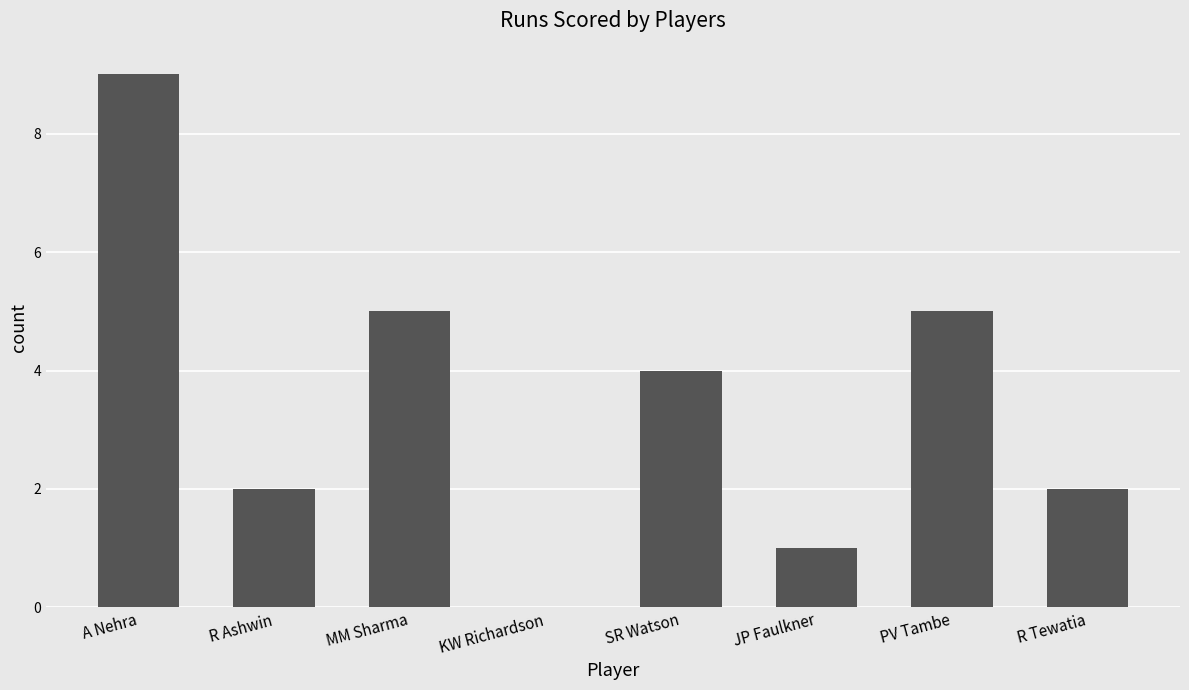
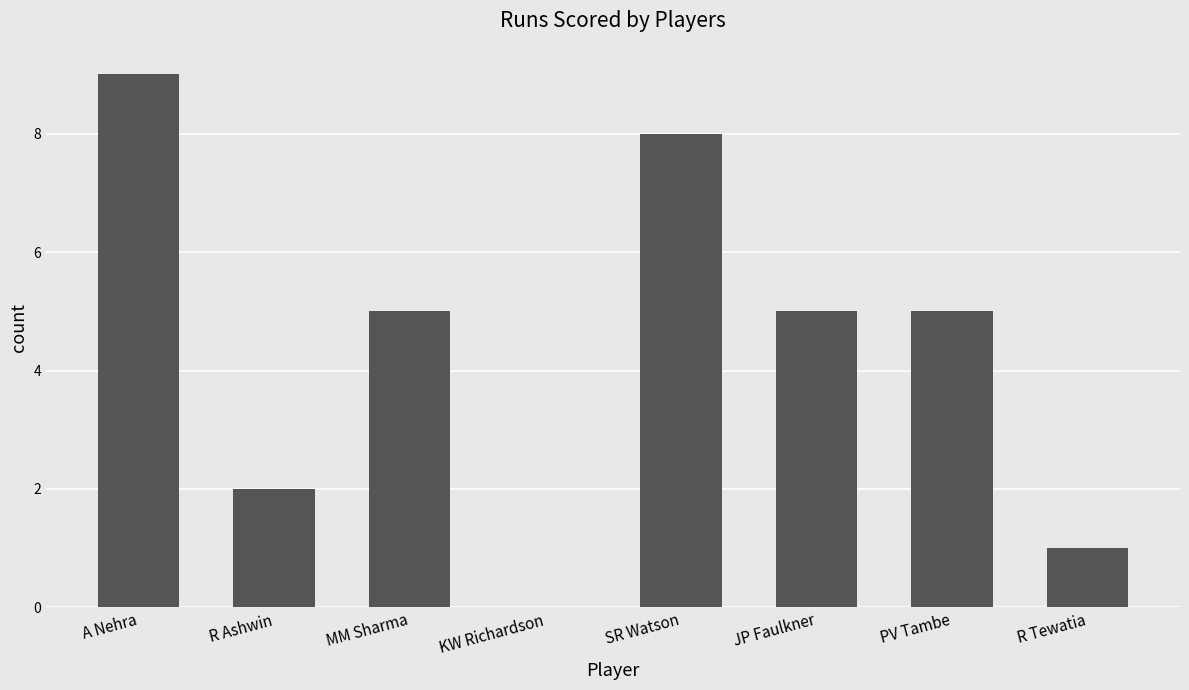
SR Watson: 4 -> 8
JP Faulkner: 1 -> 5
R Tewatia: 2 -> 1
